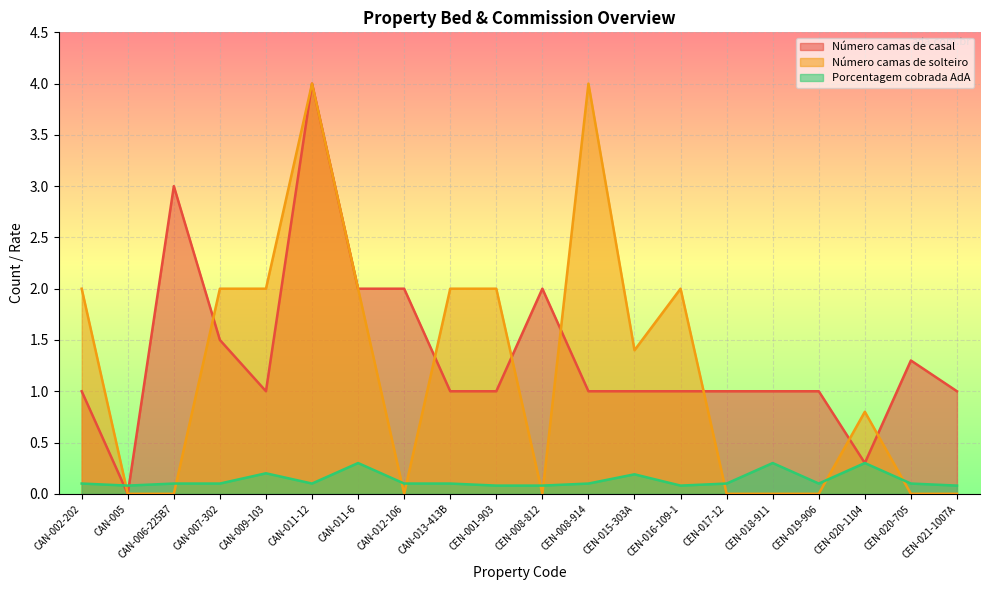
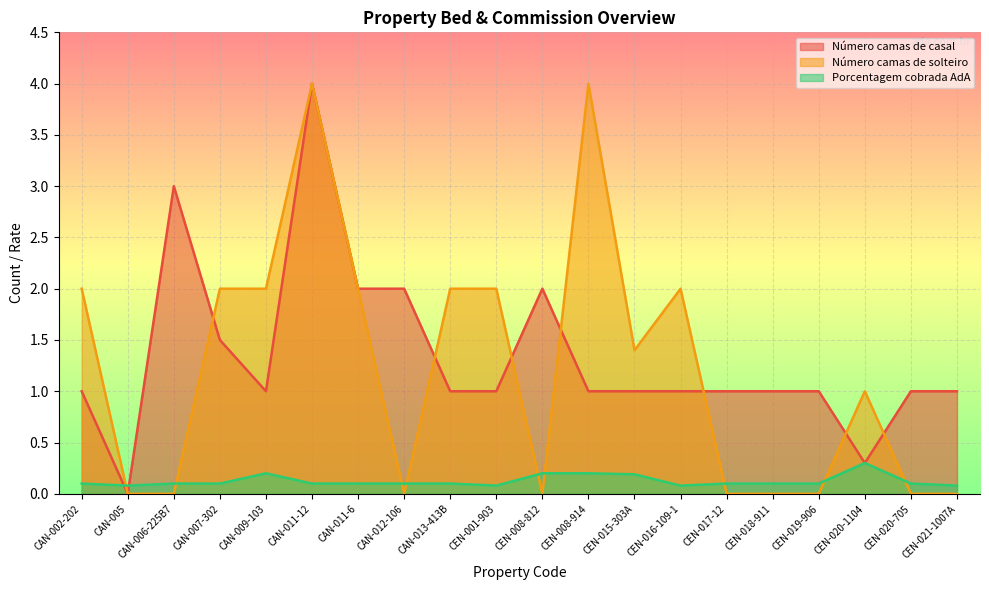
Porcentagem cobrada AdA, CAN-011-6: 0.3 -> 0.1
Porcentagem cobrada AdA, CEN-008-812: 0.08 -> 0.20
Porcentagem cobrada AdA, CEN-008-914: 0.1 -> 0.2
Porcentagem cobrada AdA, CEN-018-911: 0.3 -> 0.1
Número camas de solteiro, CEN-020-1104: 0.8 -> 1.0
Número camas de casal, CEN-020-705: 1.3 -> 1.0
